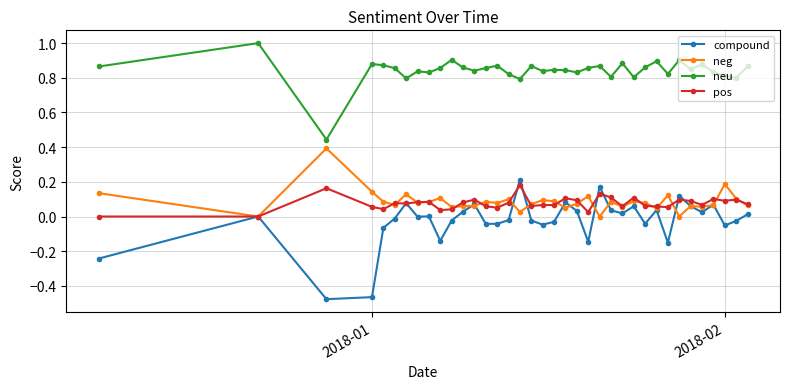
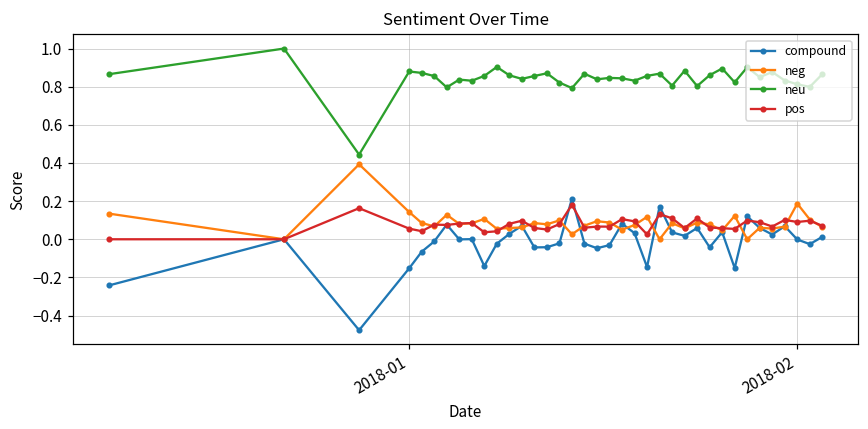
compound, 2018-01: -0.46 -> -0.15
compound, 2018-02: -0.05 -> 0.00
